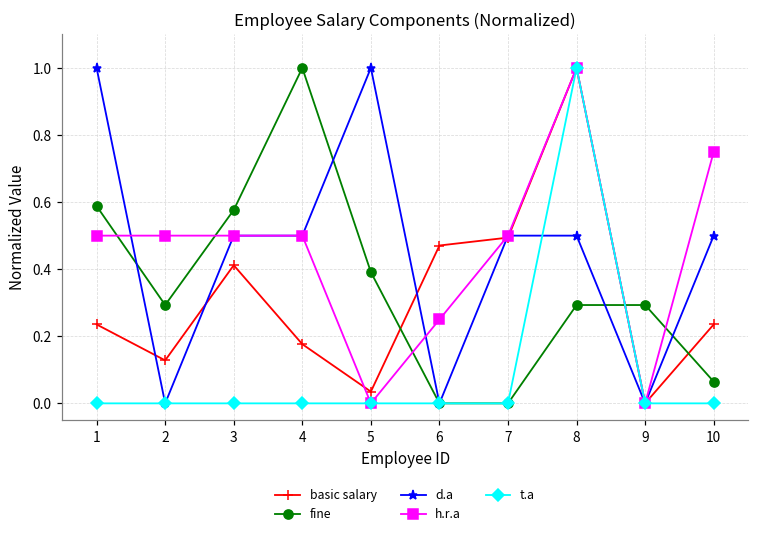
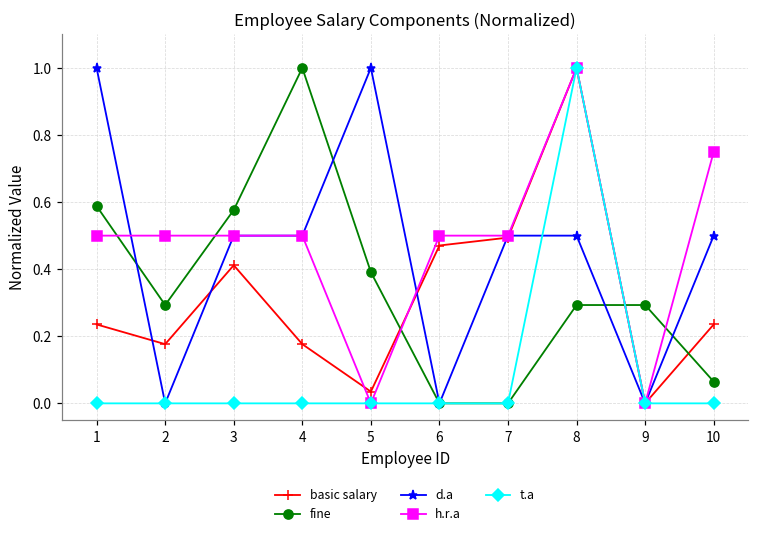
basic salary, 2: 0.13 -> 0.18
h.r.a, 6: 0.25 -> 0.50
